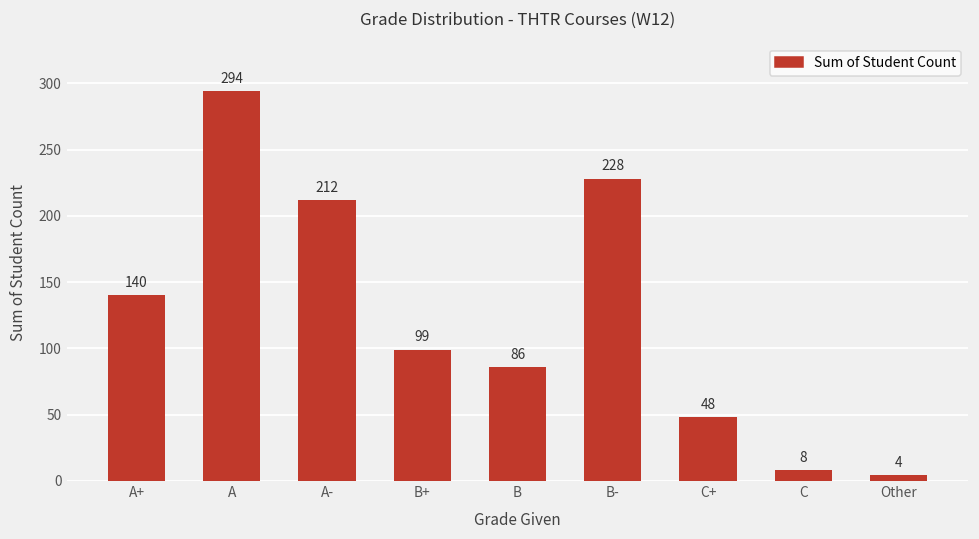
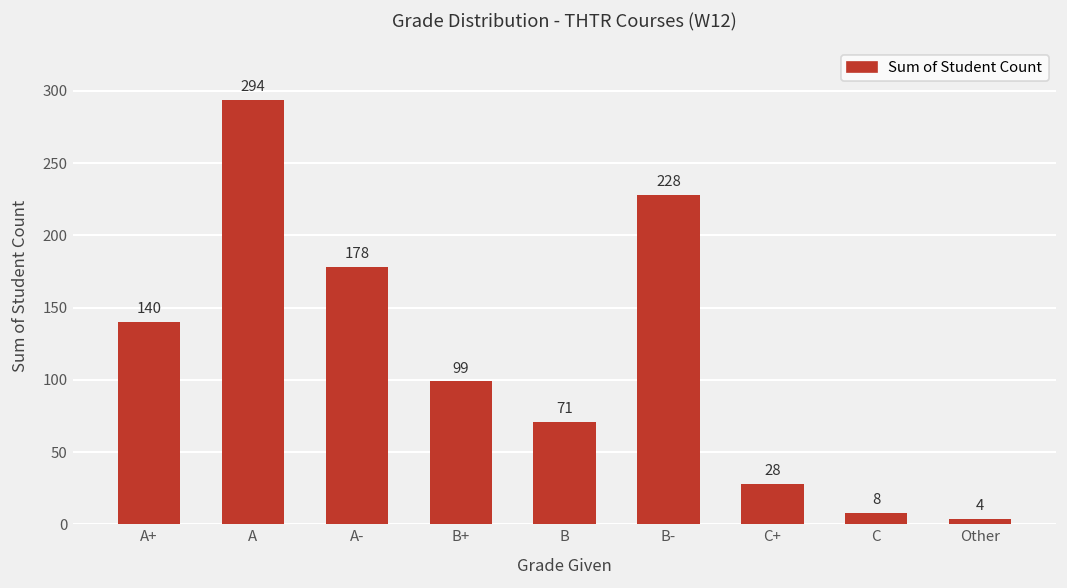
A-: 212 -> 178
B: 86 -> 71
C+: 48 -> 28
